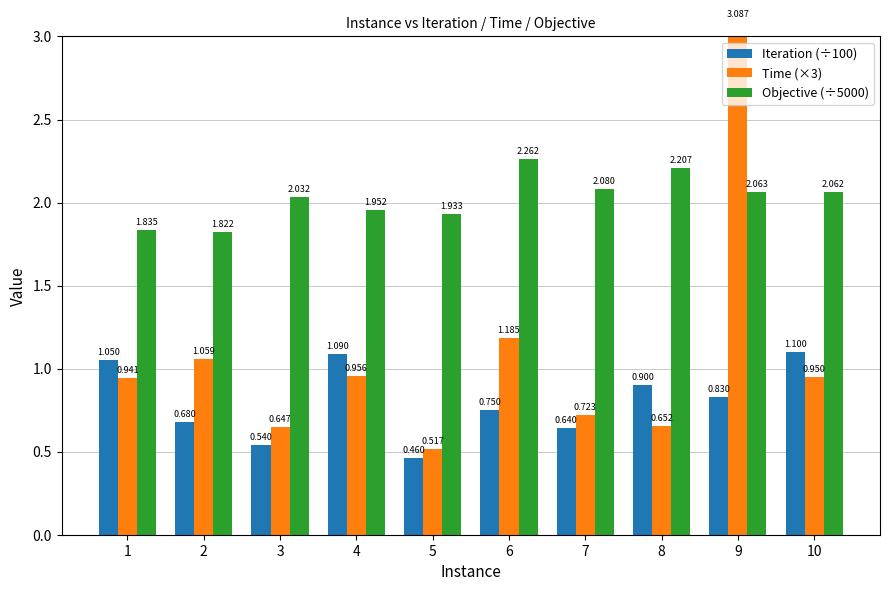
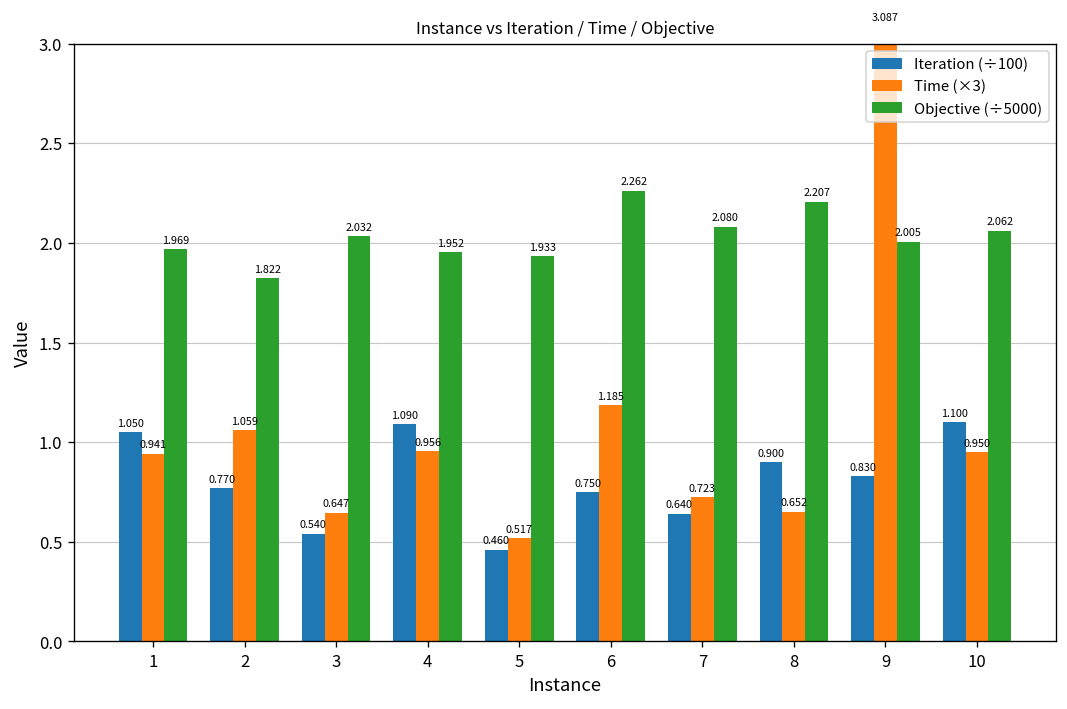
Objective (÷5000), 1: 1.835 -> 1.969
Iteration (÷100), 2: 0.680 -> 0.770
Objective (÷5000), 9: 2.063 -> 2.005
